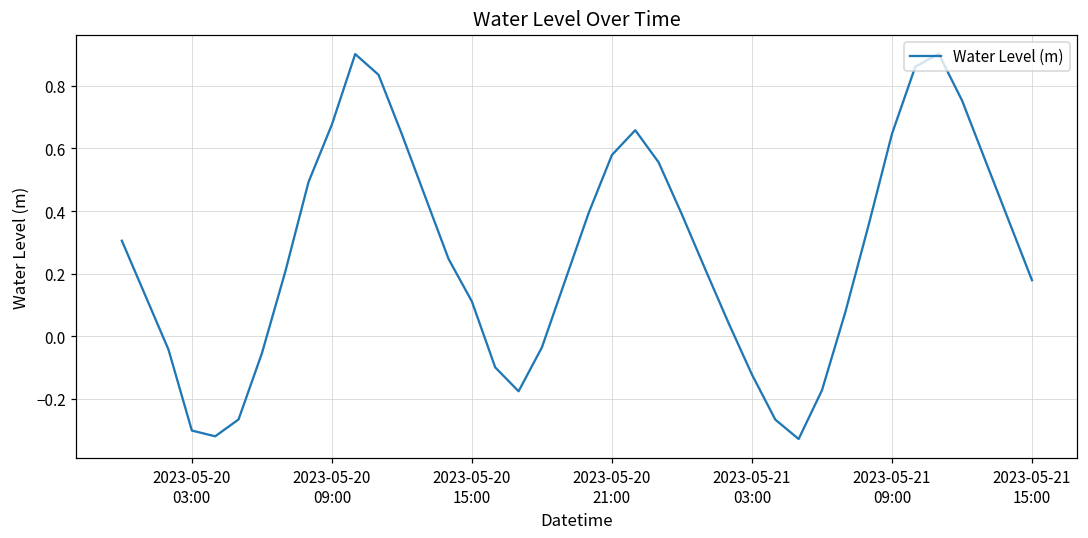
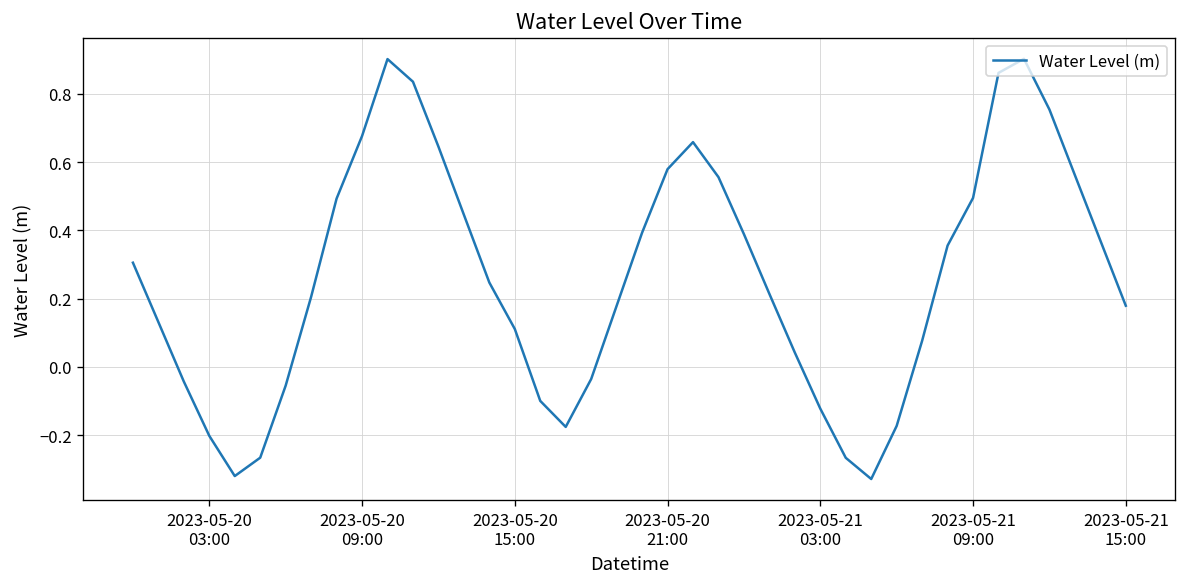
2023-05-20 03:00: -0.30 -> -0.20
2023-05-21 09:00: 0.65 -> 0.49
